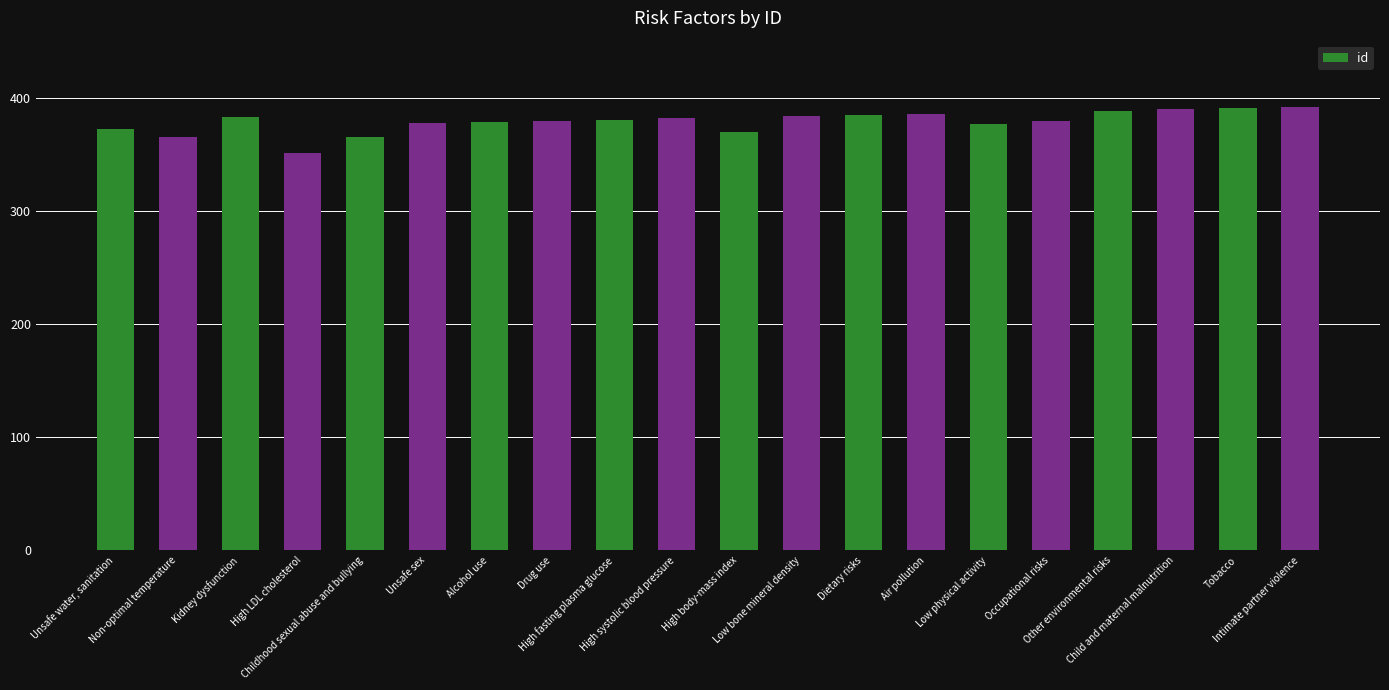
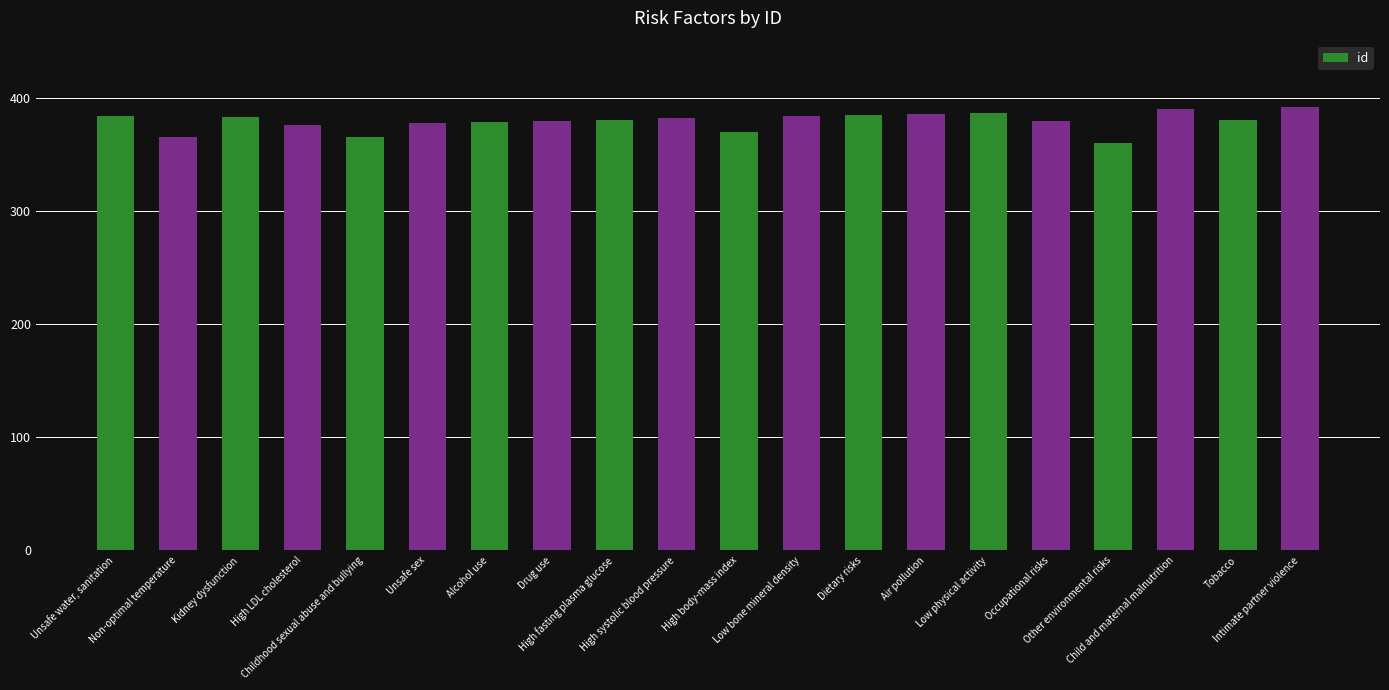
Unsafe water, sanitation: 373 -> 384
High LDL cholesterol: 351 -> 376
Low physical activity: 377 -> 387
Other environmental risks: 389 -> 360
Tobacco: 391 -> 381
